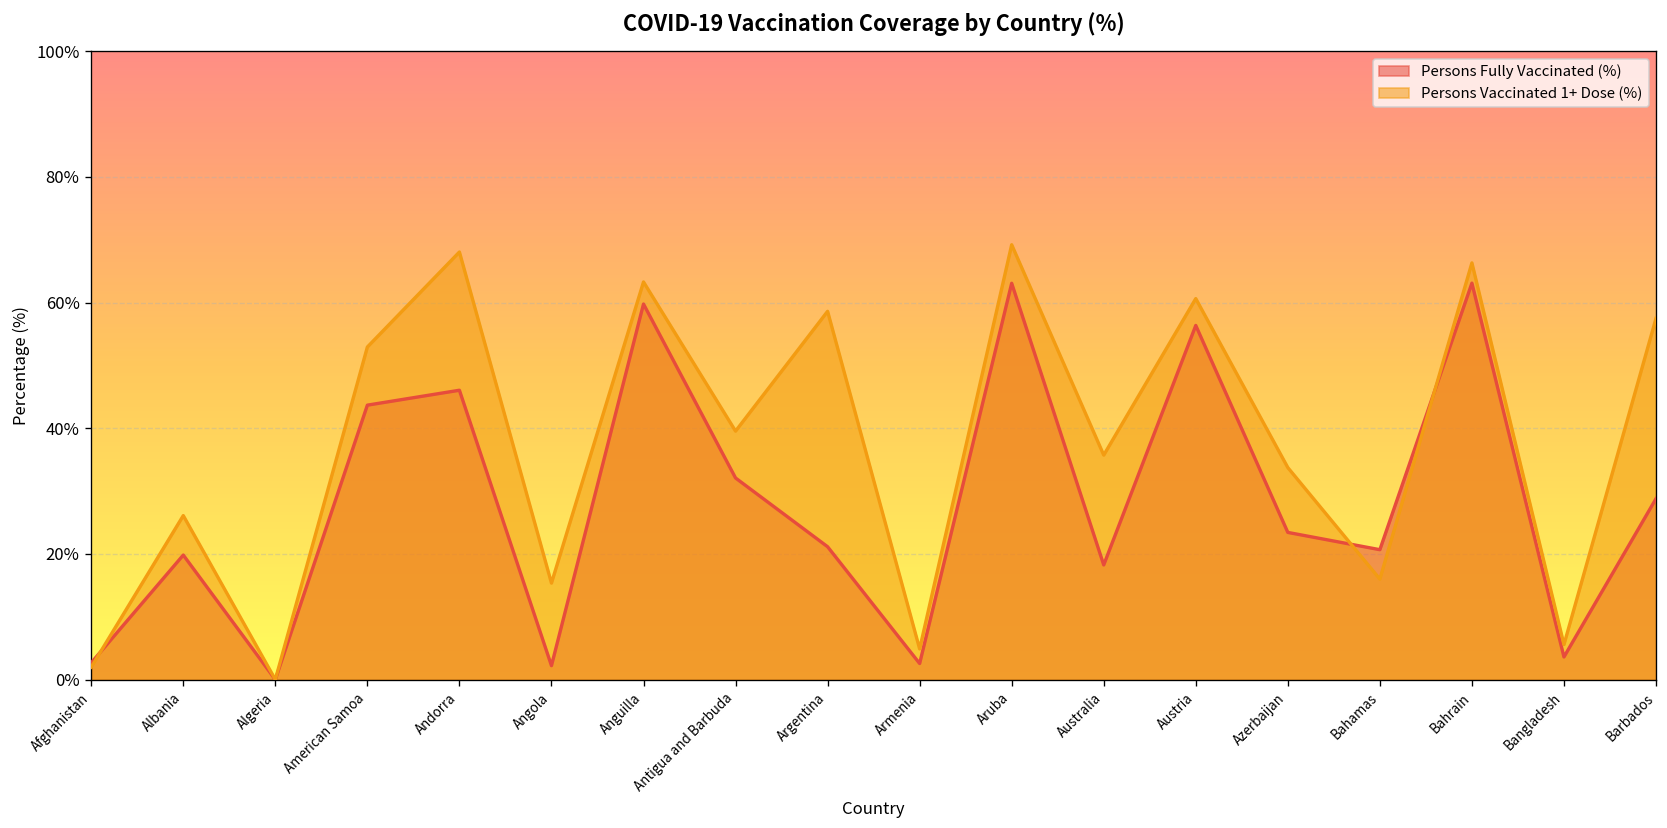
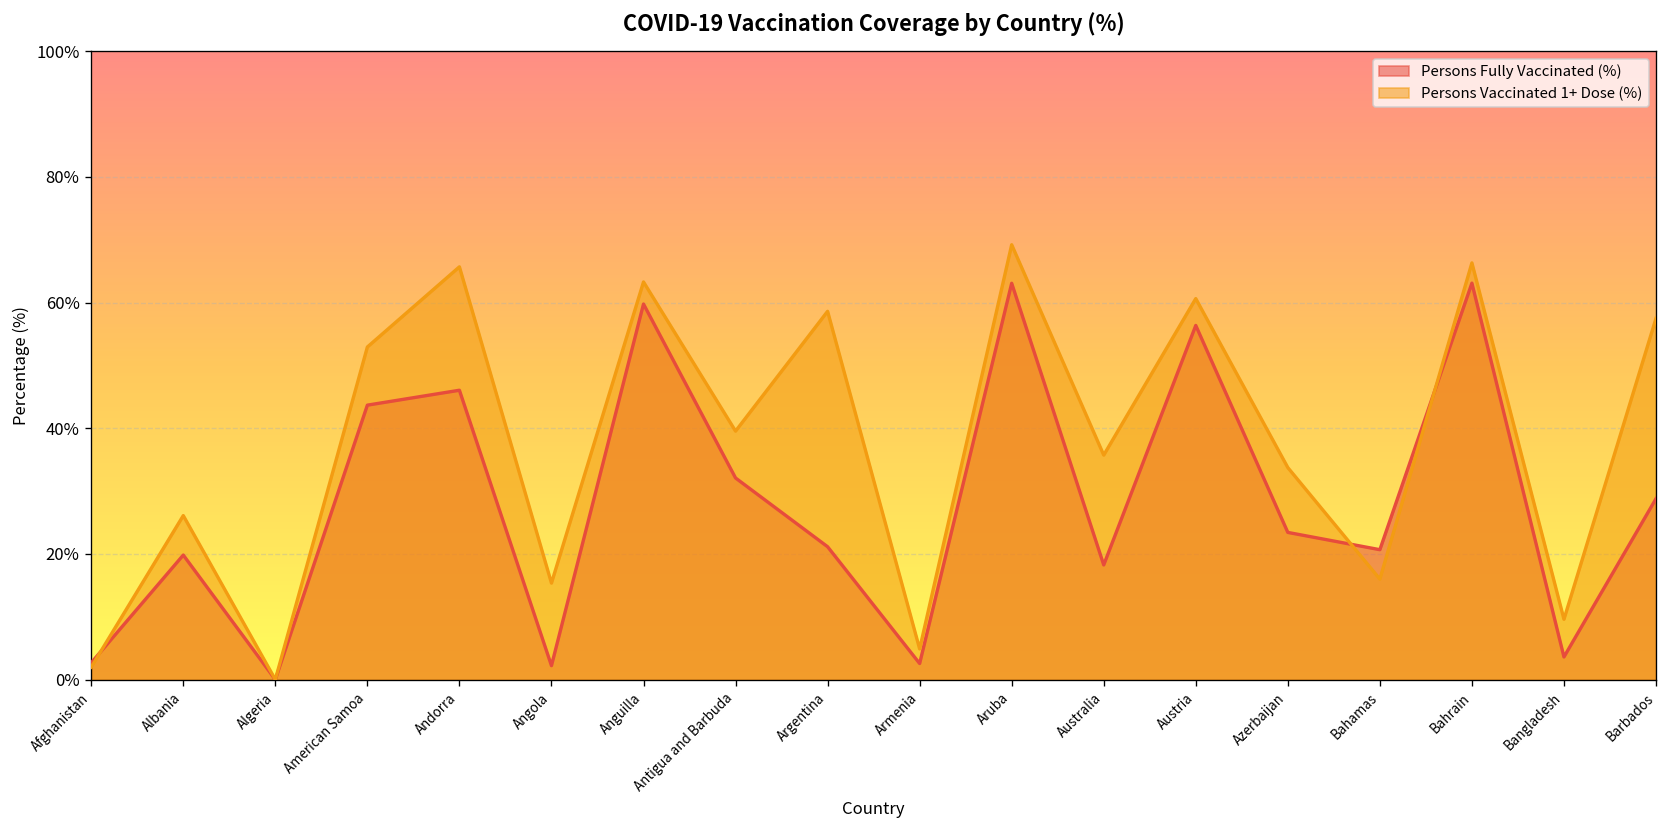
Persons Vaccinated 1+ Dose (%), Andorra: 68% -> 66%
Persons Vaccinated 1+ Dose (%), Bangladesh: 6% -> 10%
